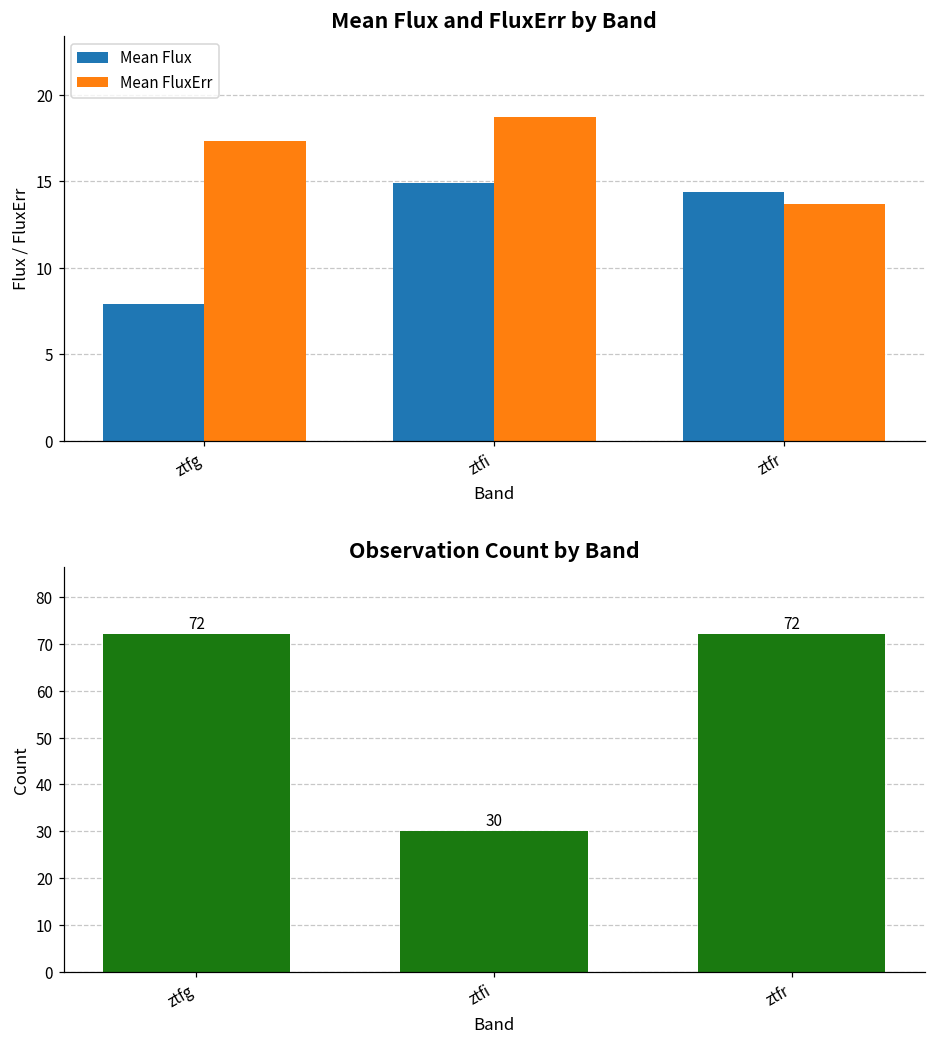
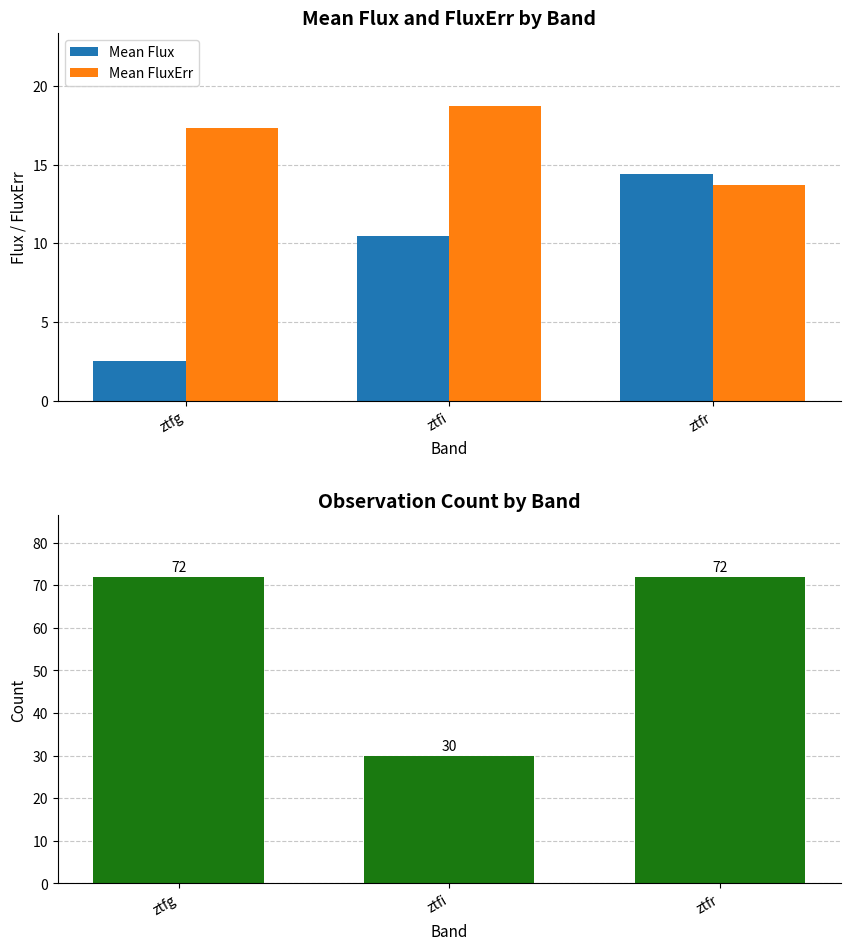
Mean Flux and FluxErr by Band, Mean Flux, ztfg: 7.9 -> 2.5
Mean Flux and FluxErr by Band, Mean Flux, ztfi: 14.9 -> 10.5
